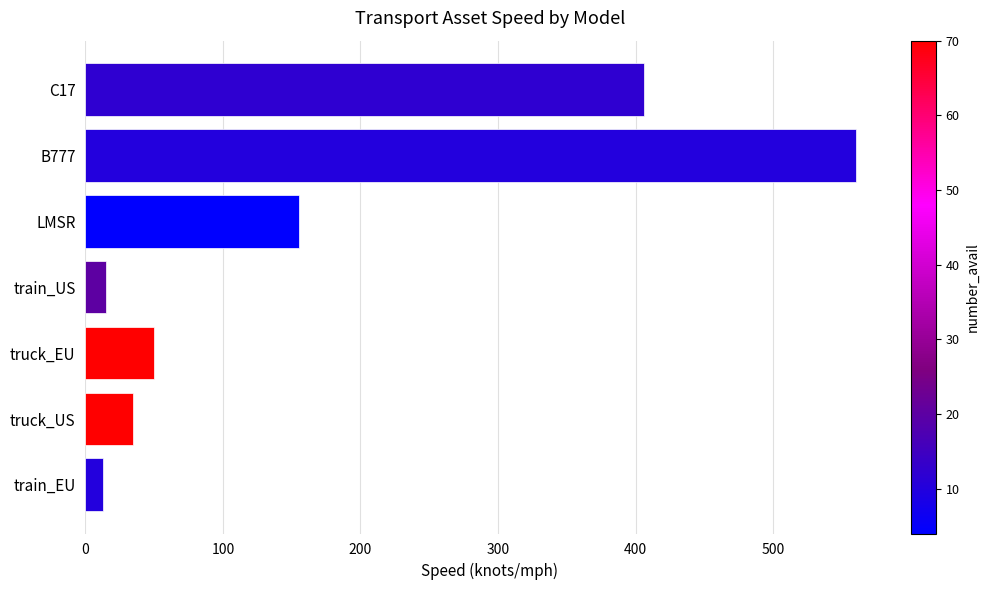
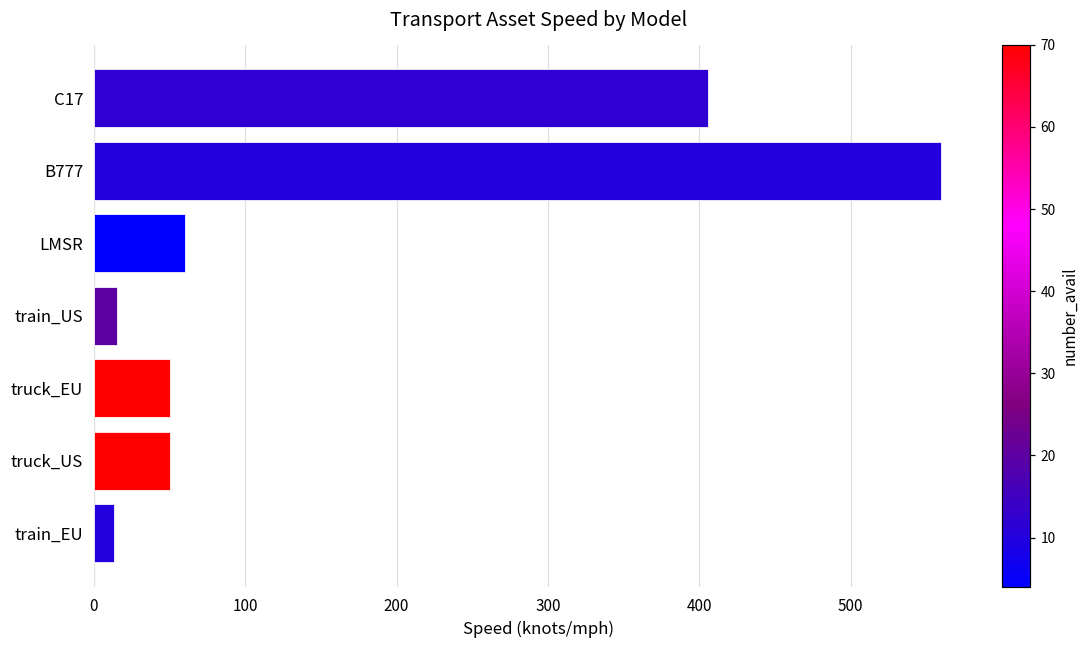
LMSR: 155 -> 60
truck_US: 35 -> 50
